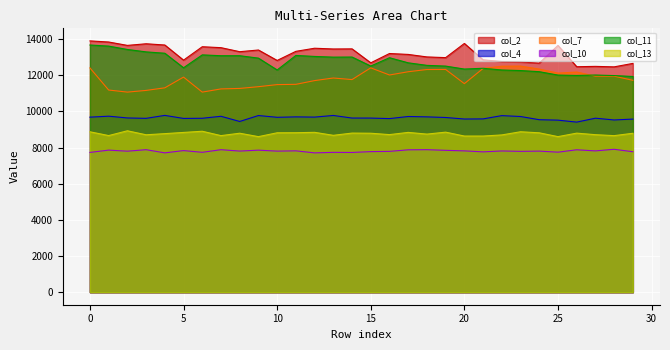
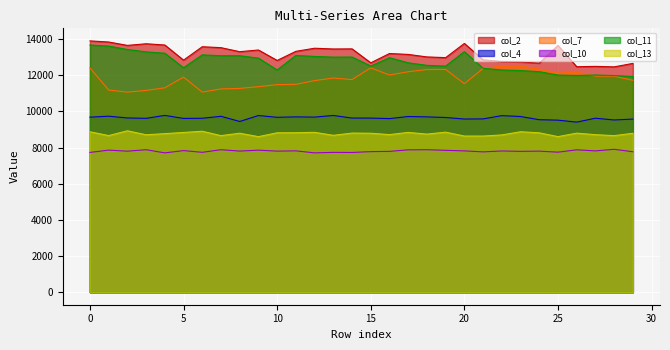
col_11, 20: 12300 -> 13300
